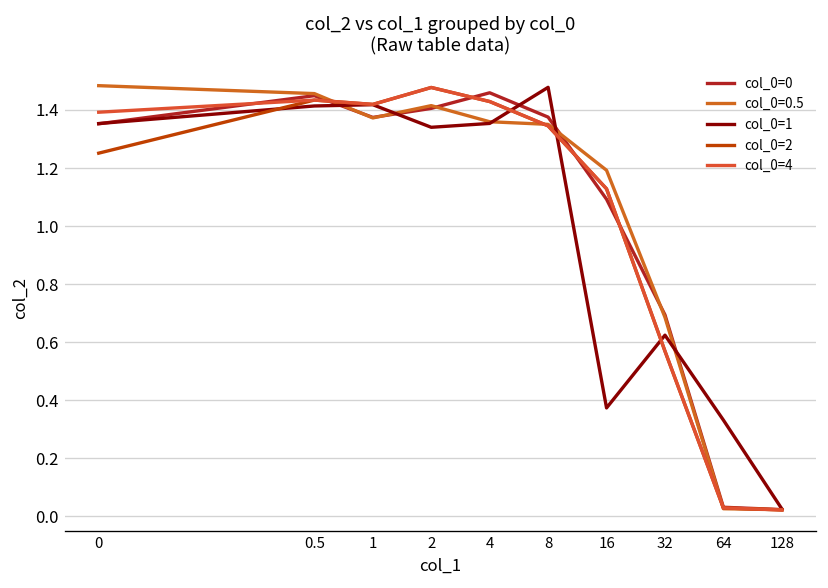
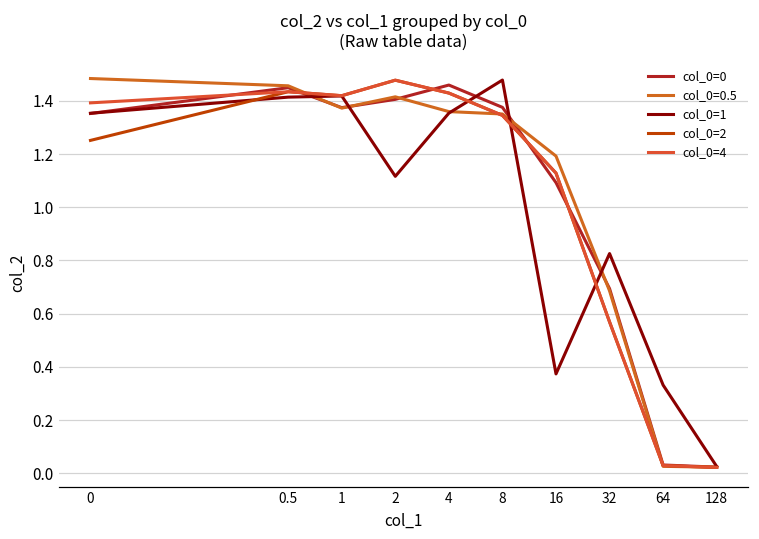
col_0=1, 2: 1.34 -> 1.12
col_0=1, 32: 0.62 -> 0.83
